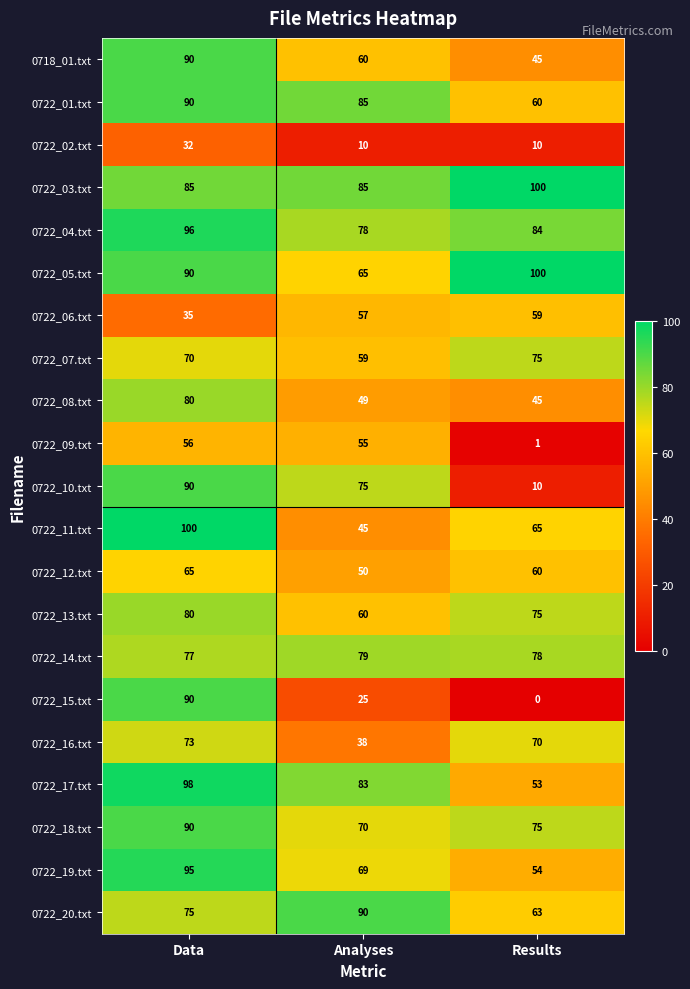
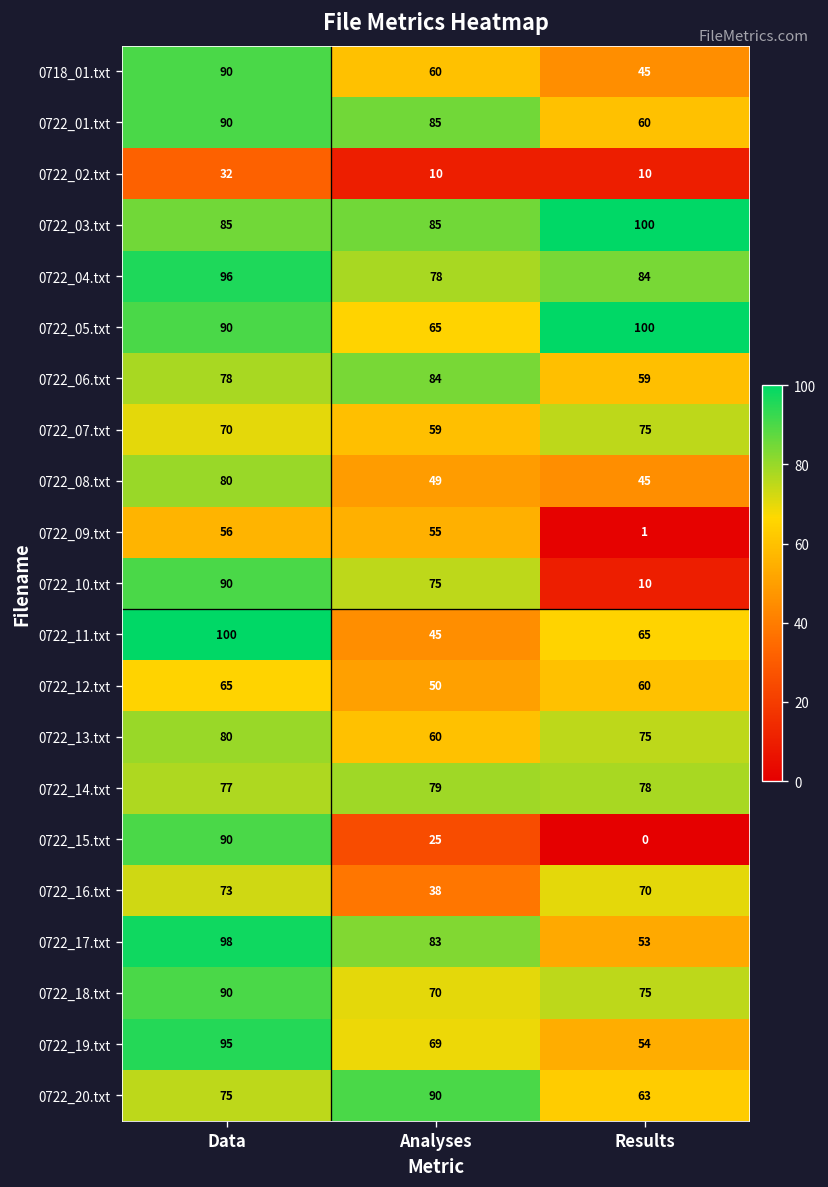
0722_06.txt, Data: 35 -> 78
0722_06.txt, Analyses: 57 -> 84
